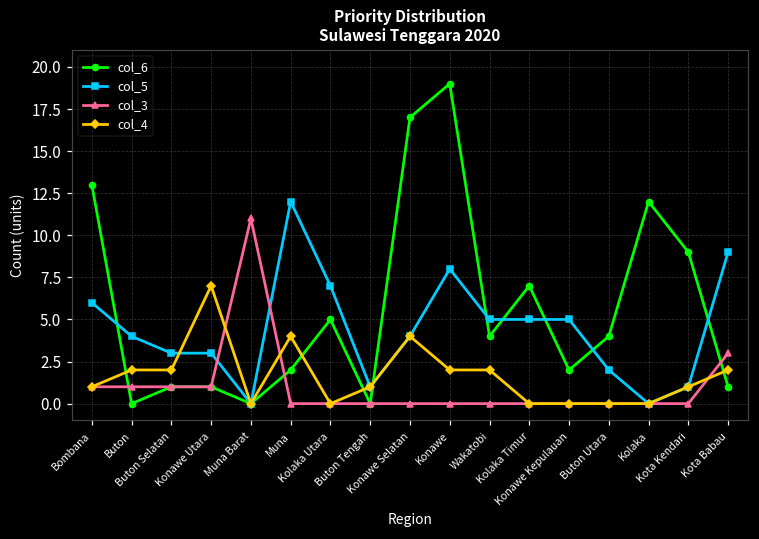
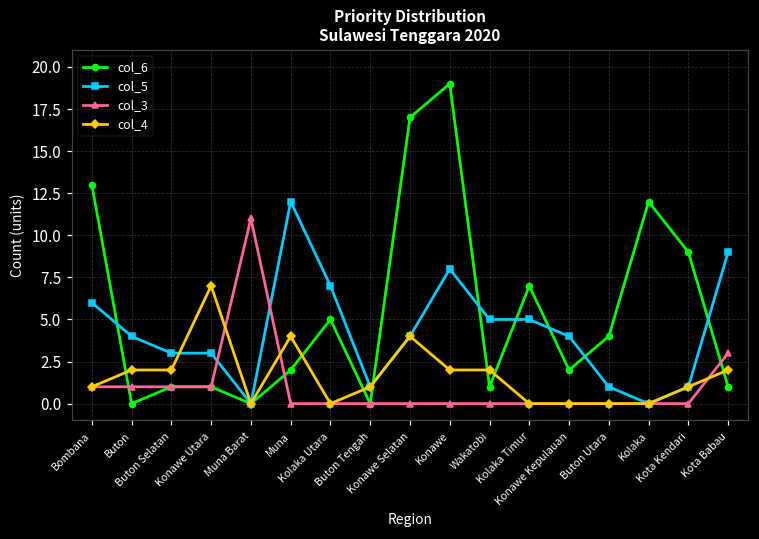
col_6, Wakatobi: 4 -> 1
col_5, Konawe Kepulauan: 5 -> 4
col_5, Buton Utara: 2 -> 1
